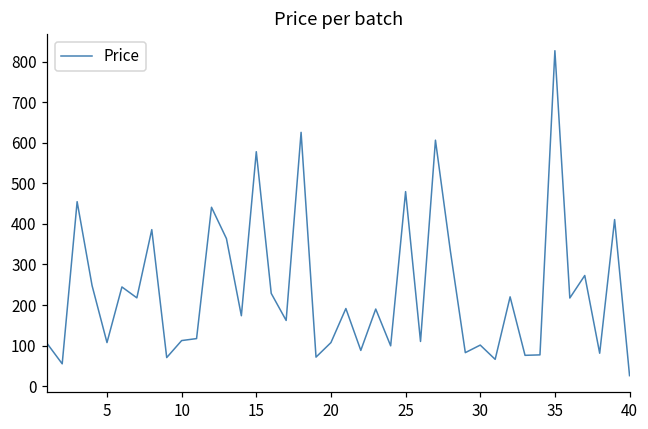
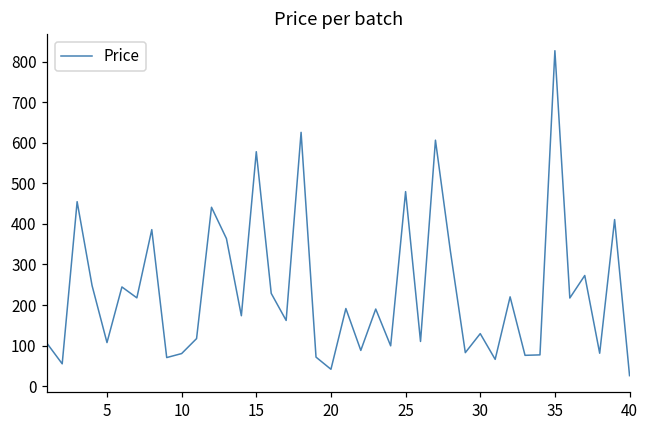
10: 110 -> 80
20: 110 -> 40
30: 100 -> 130
